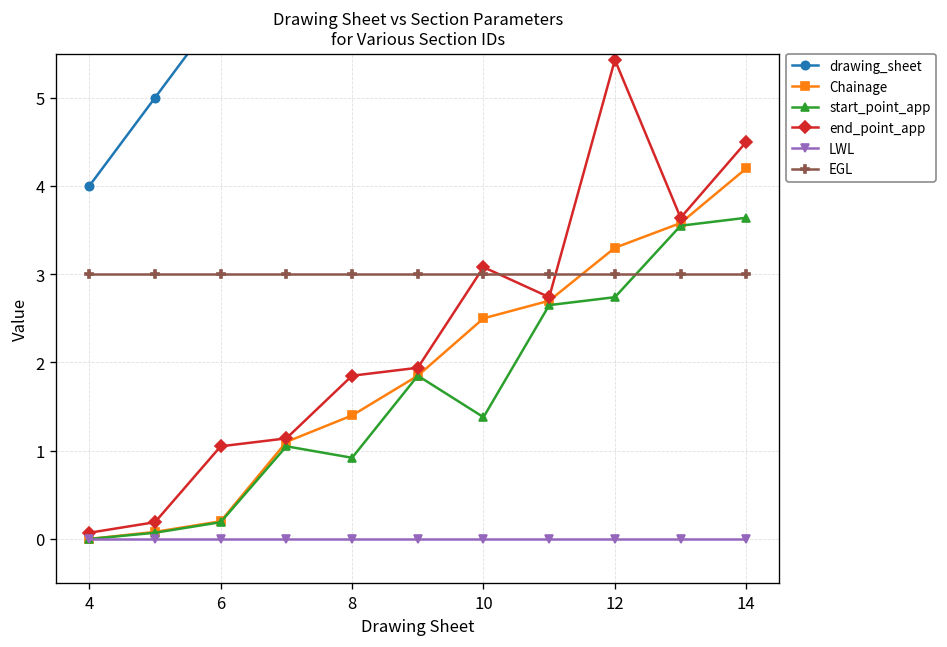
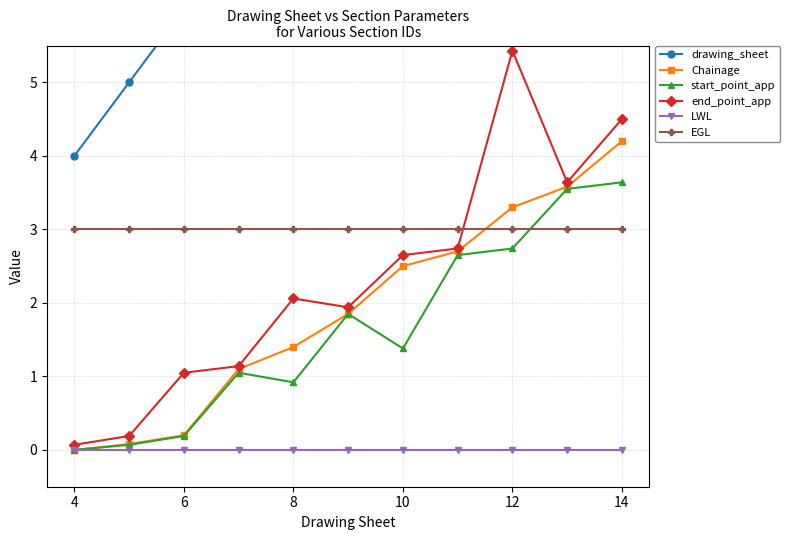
end_point_app, 8: 1.9 -> 2.1
end_point_app, 10: 3.1 -> 2.7
